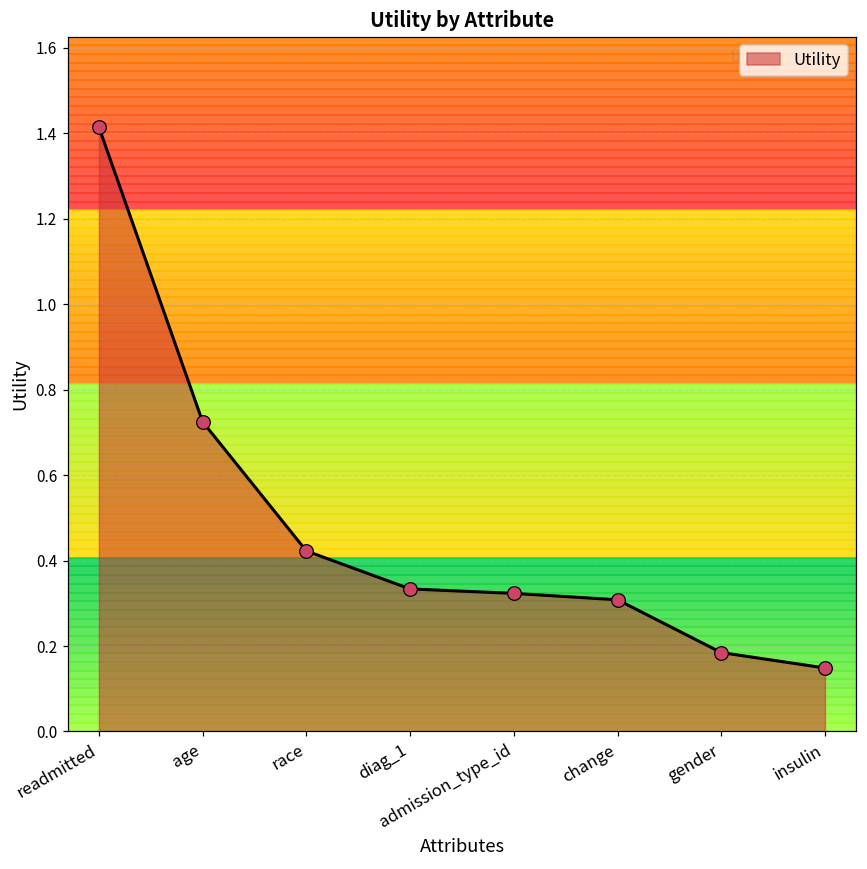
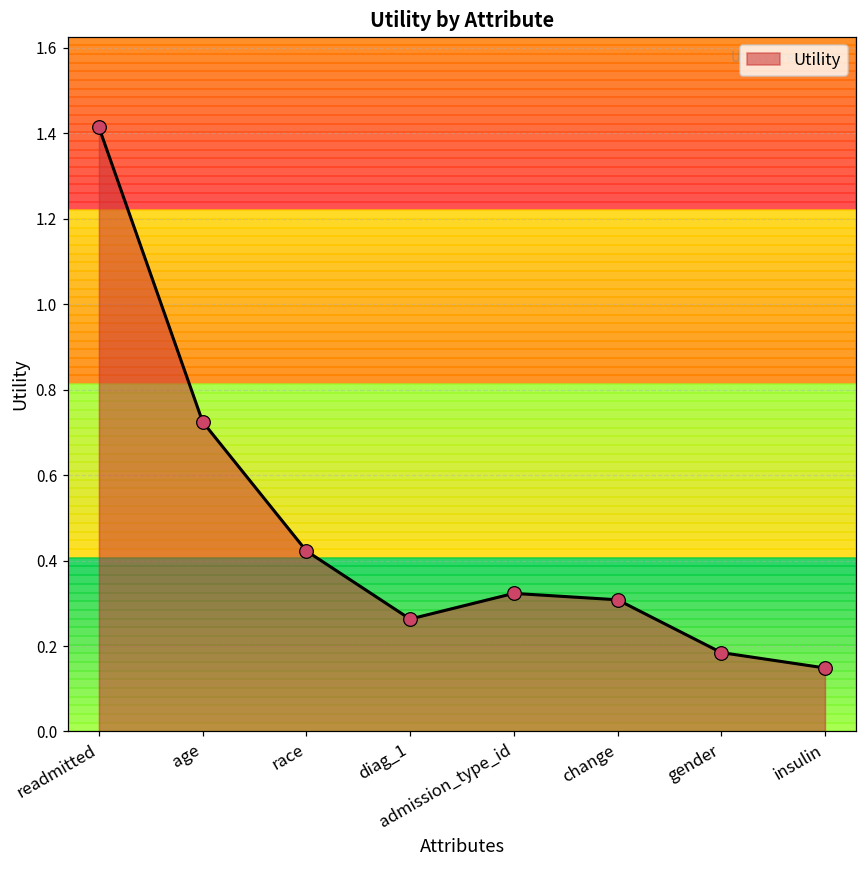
diag_1: 0.33 -> 0.26
